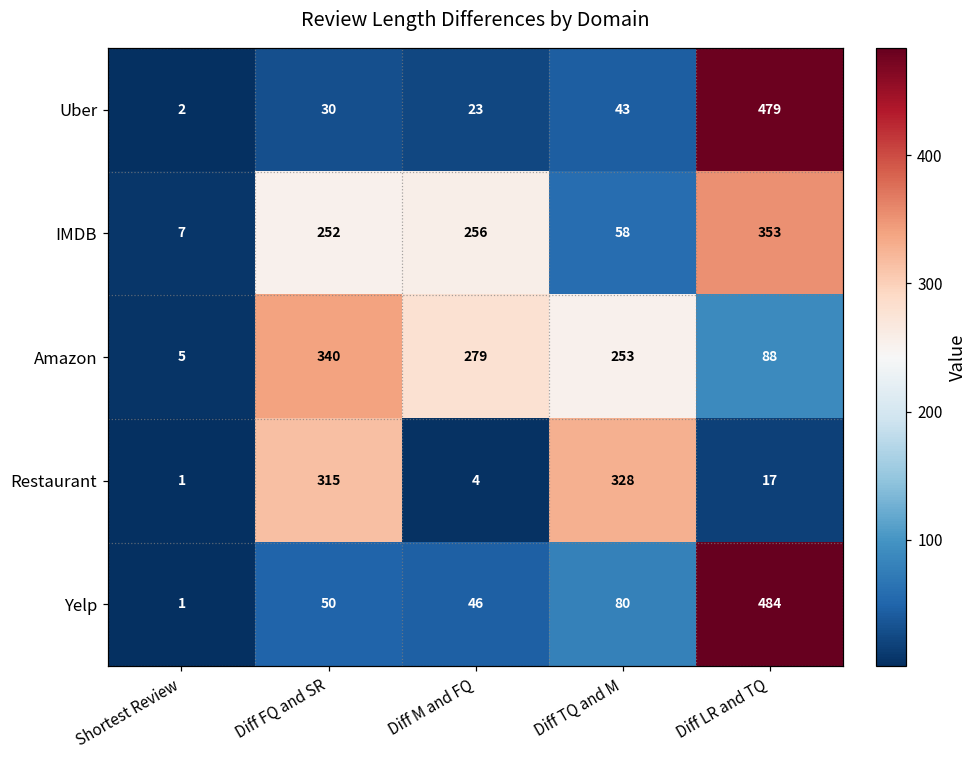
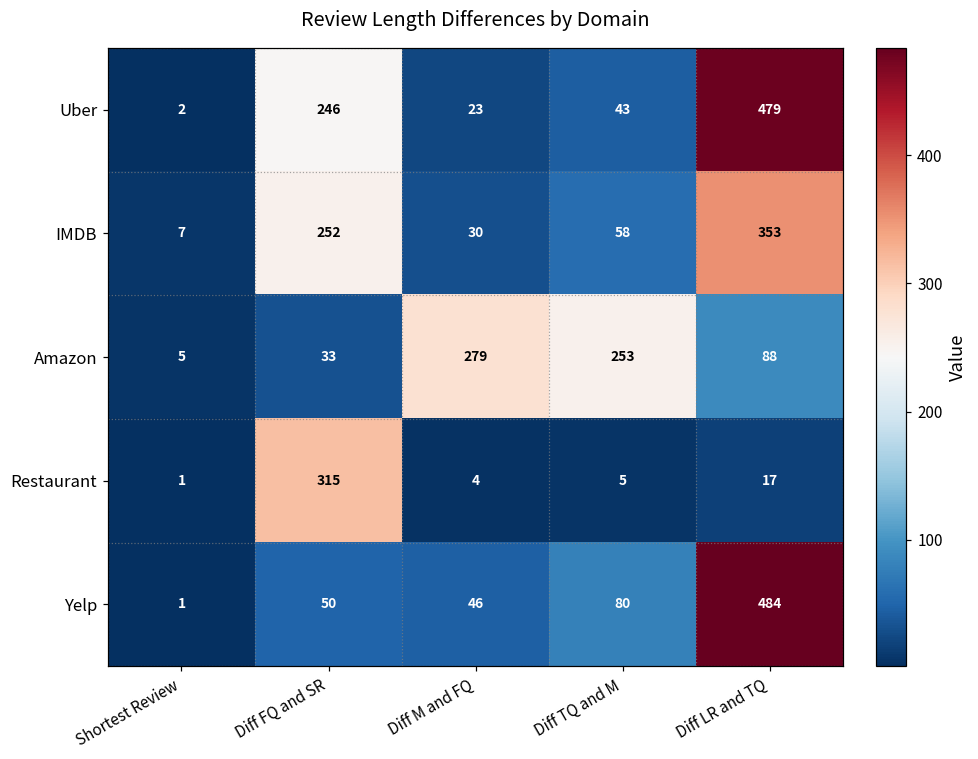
Uber, Diff FQ and SR: 30 -> 246
IMDB, Diff M and FQ: 256 -> 30
Amazon, Diff FQ and SR: 340 -> 33
Restaurant, Diff TQ and M: 328 -> 5
